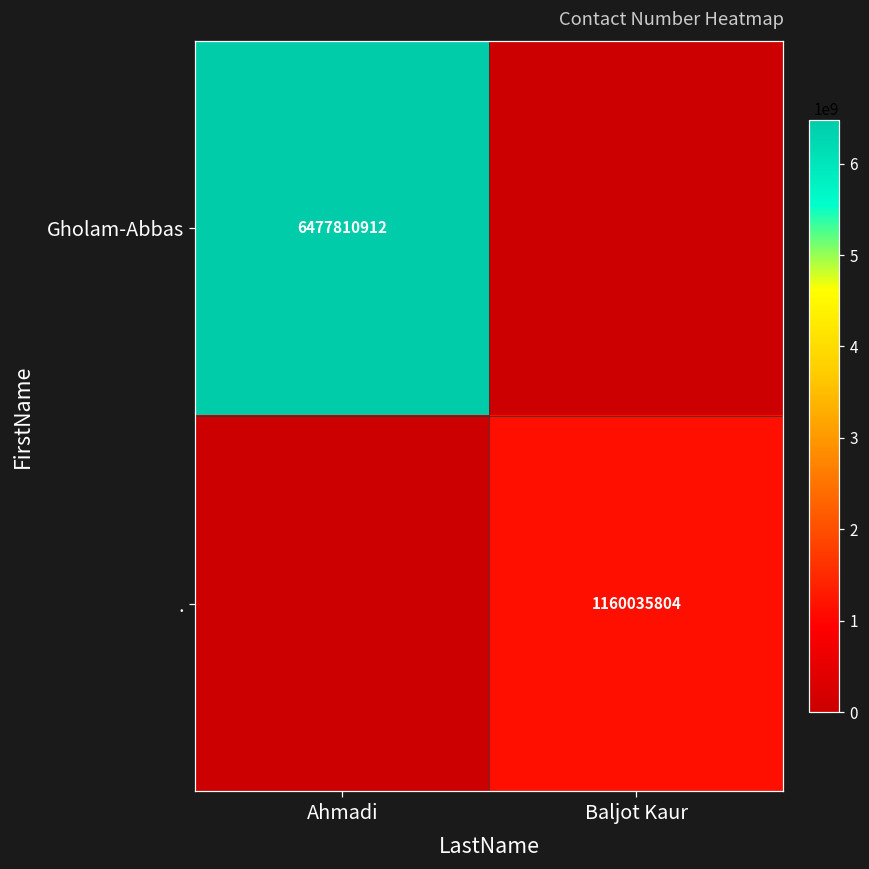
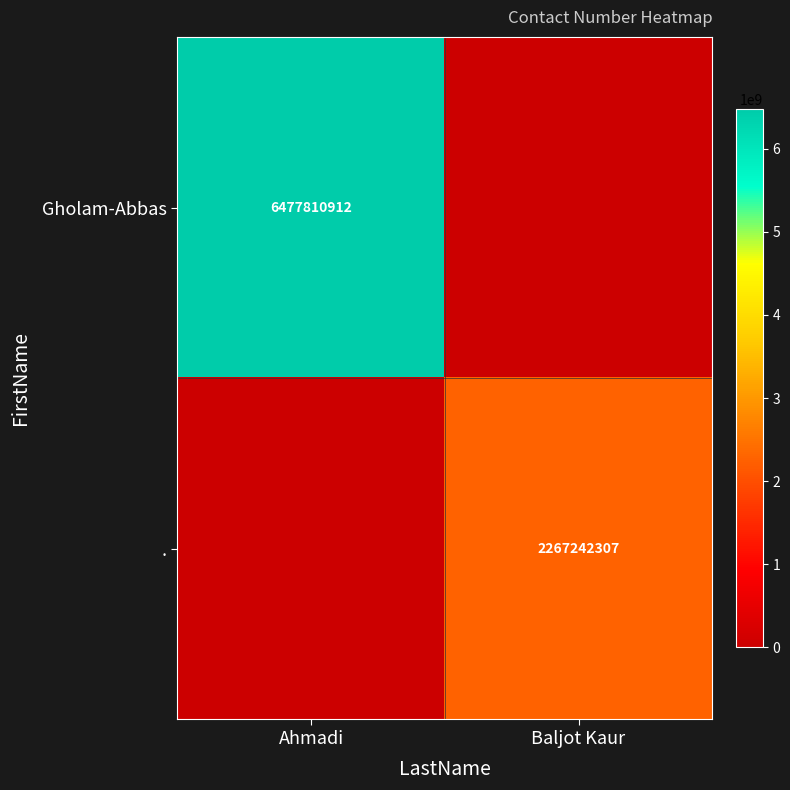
., Baljot Kaur: 1160035804 -> 2267242307
